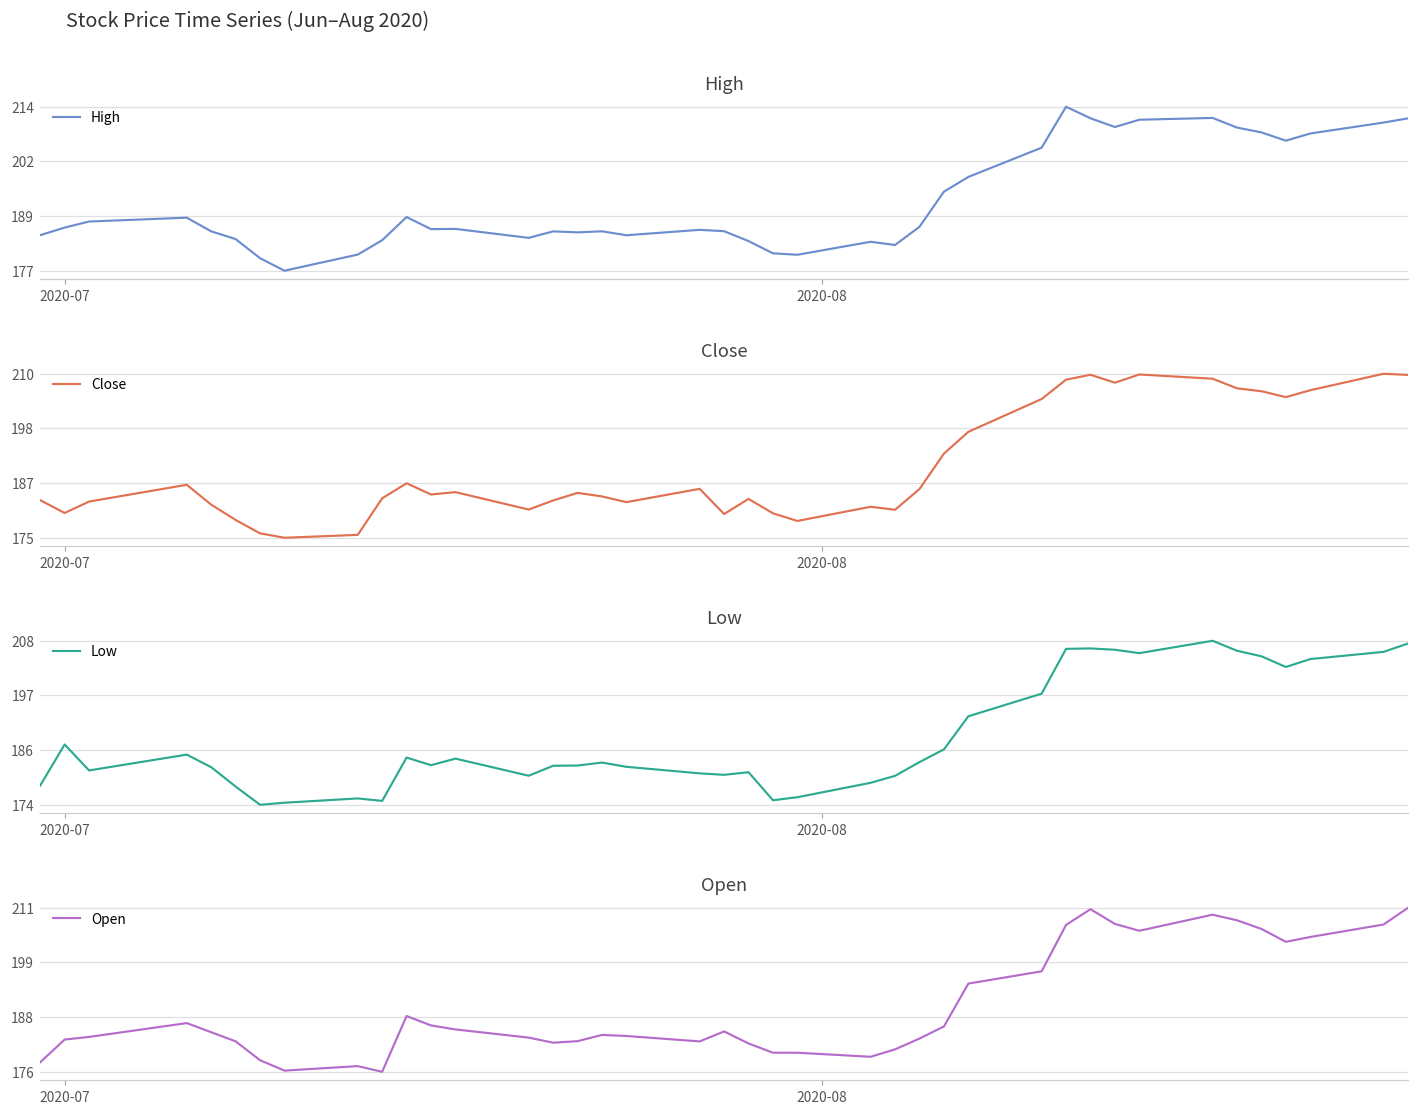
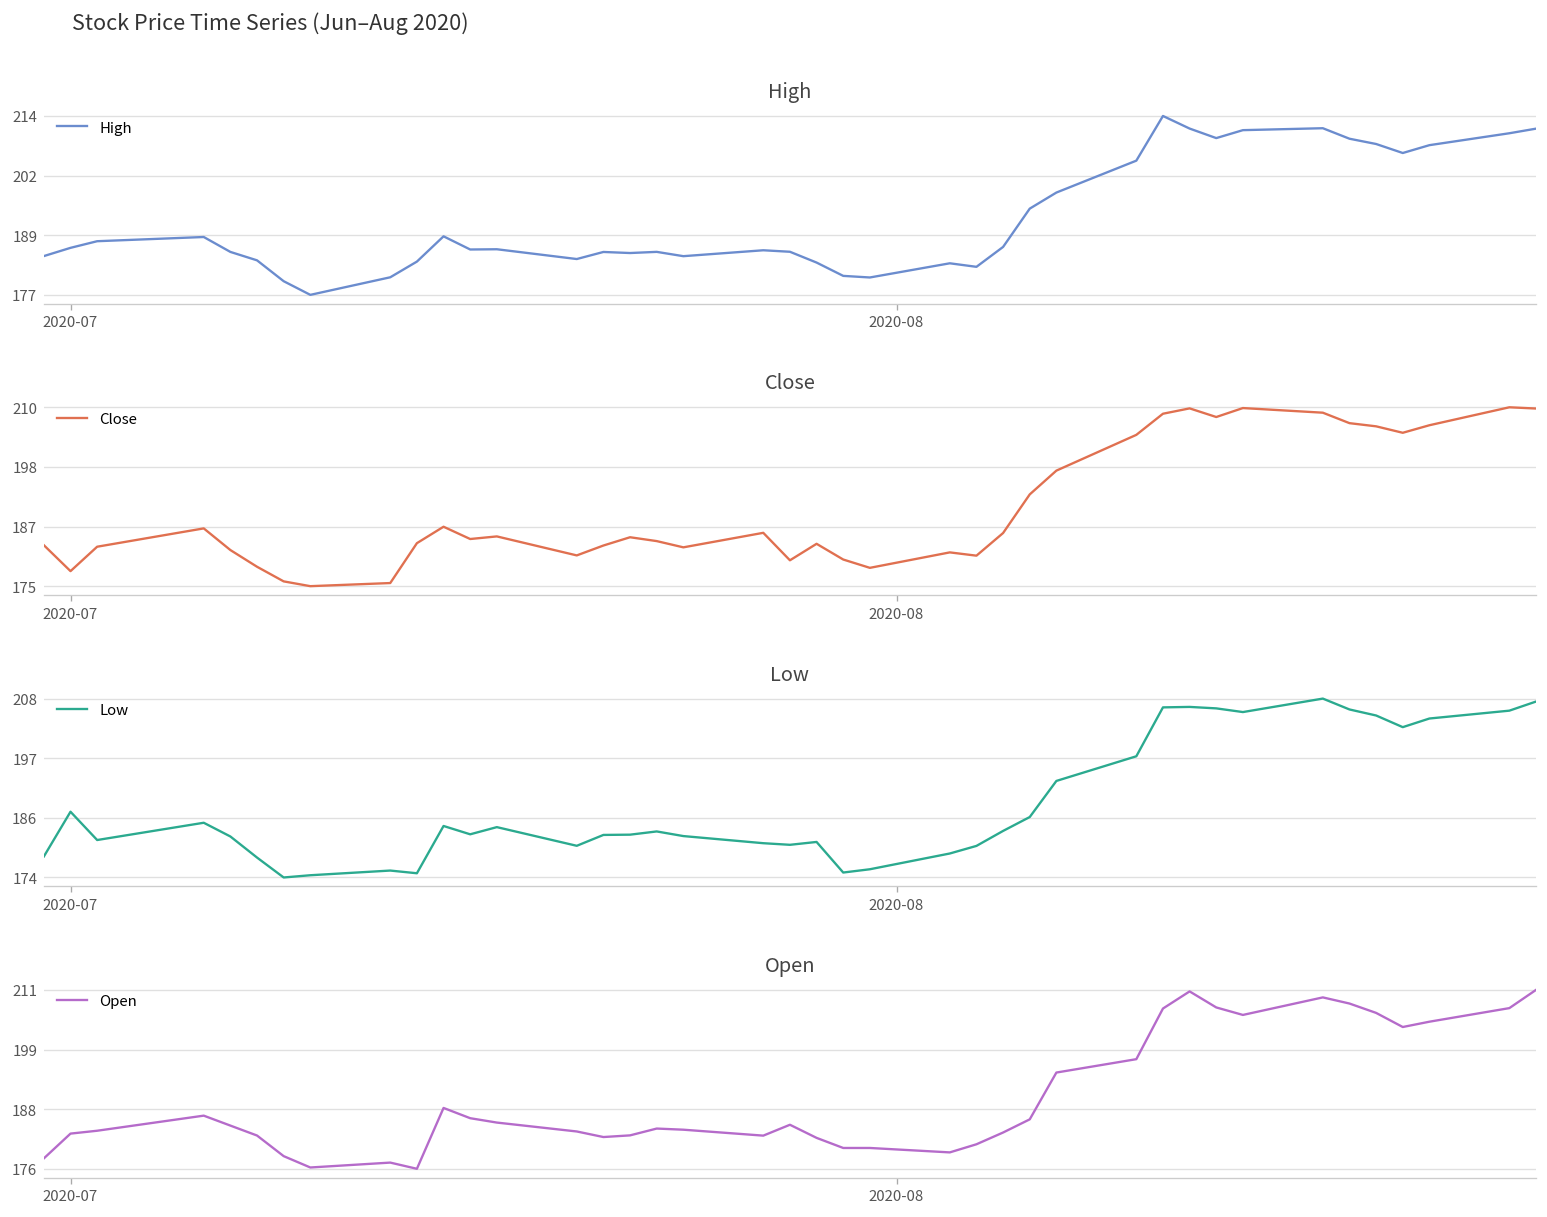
Close, 2020-07: 181 -> 178
